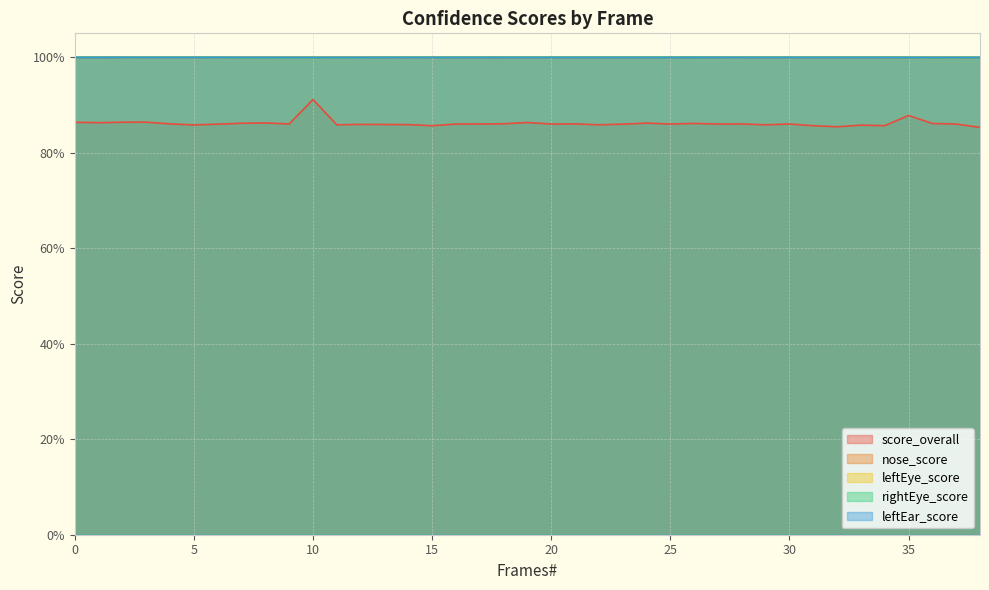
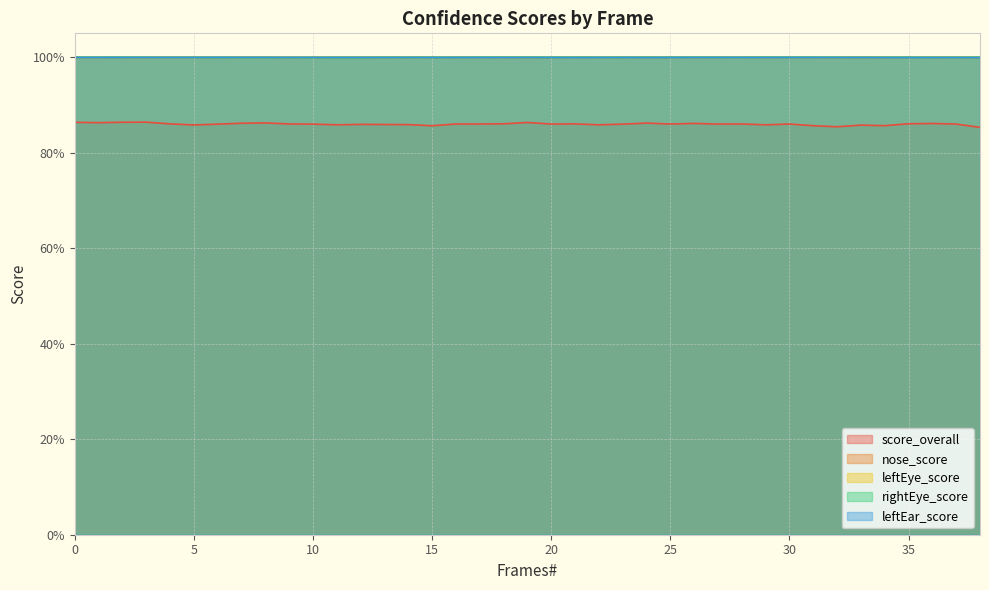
score_overall, 10: 91% -> 86%
score_overall, 35: 88% -> 86%
